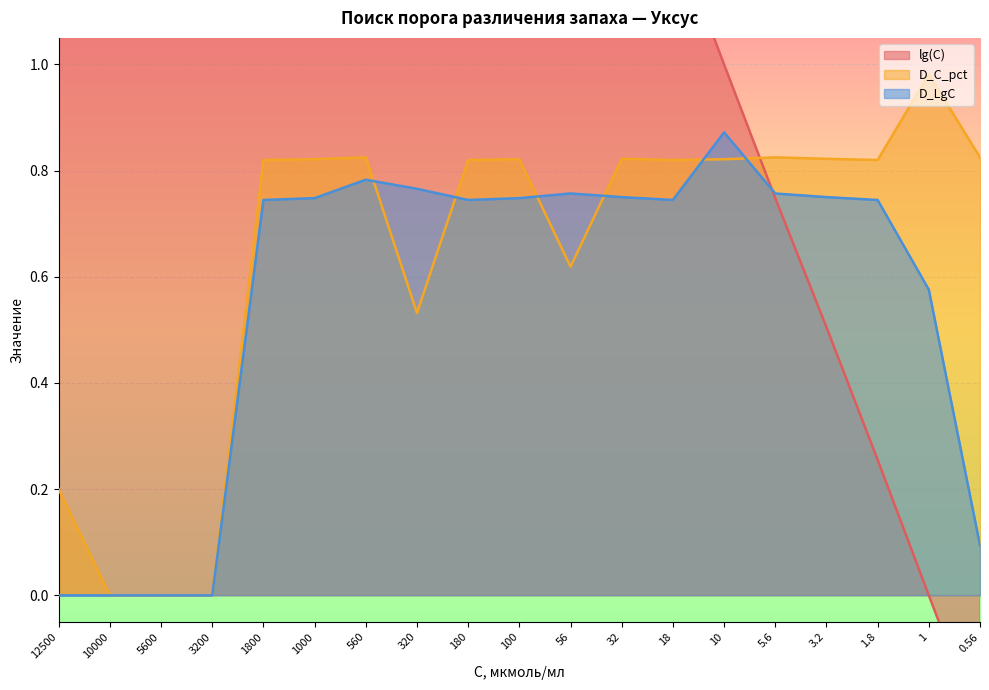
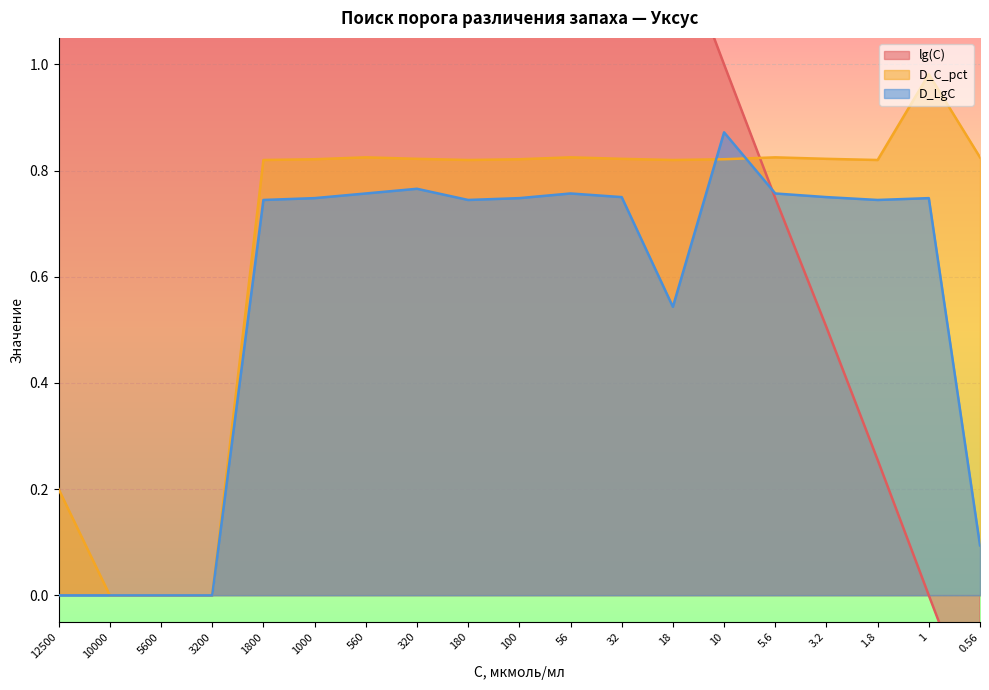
D_LgC, 560: 0.78 -> 0.76
D_C_pct, 320: 0.53 -> 0.82
D_C_pct, 56: 0.62 -> 0.83
D_LgC, 18: 0.74 -> 0.54
D_LgC, 1: 0.58 -> 0.75
